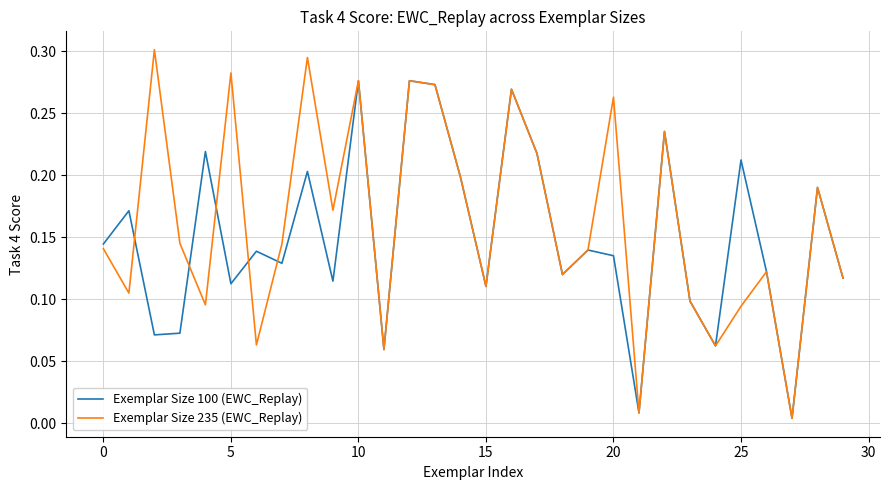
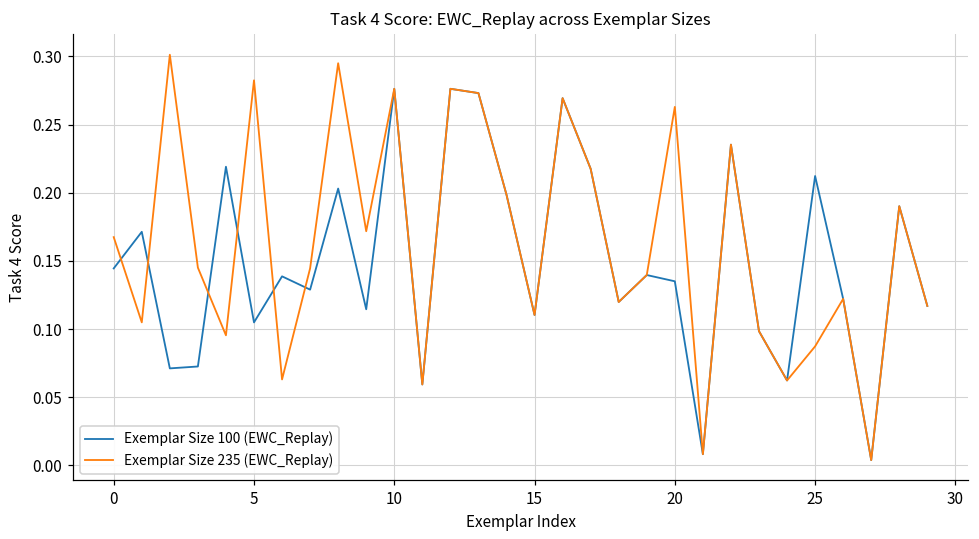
Exemplar Size 235 (EWC_Replay), 0: 0.141 -> 0.167
Exemplar Size 100 (EWC_Replay), 5: 0.112 -> 0.105
Exemplar Size 235 (EWC_Replay), 25: 0.094 -> 0.087
